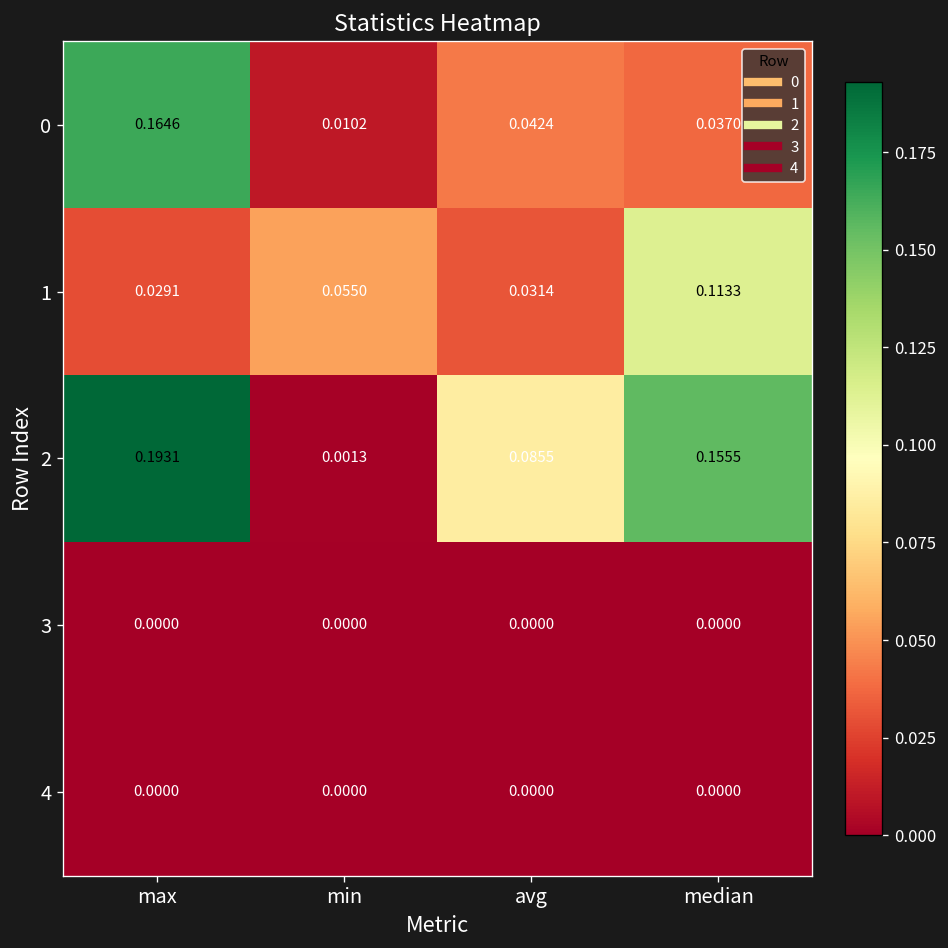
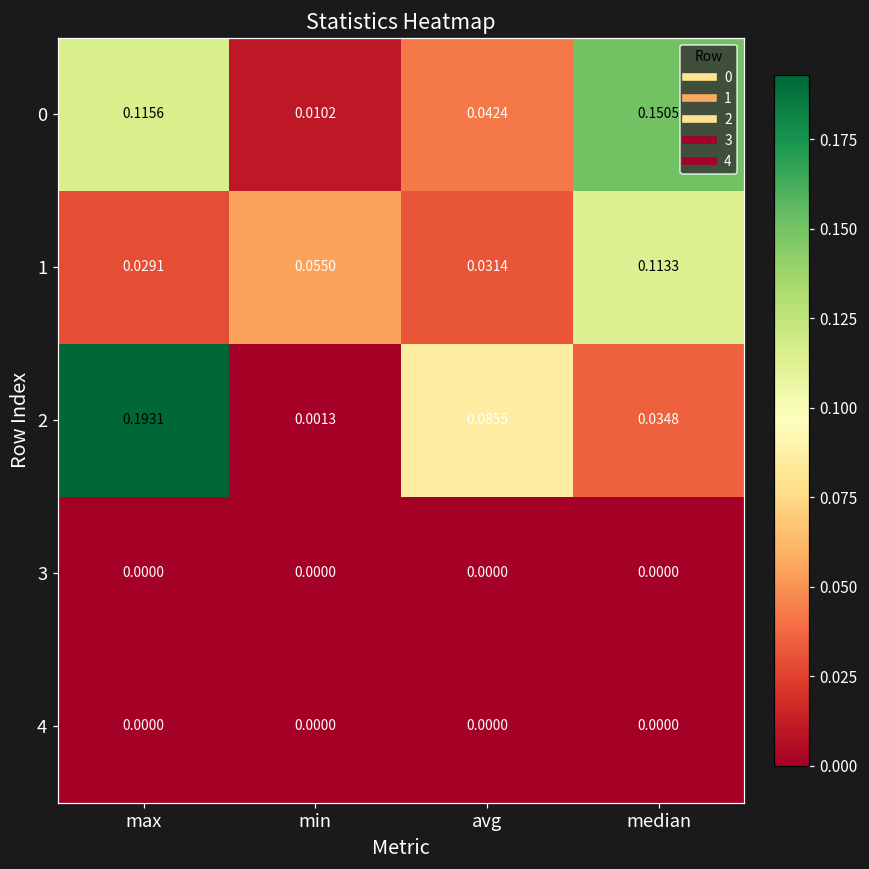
0, max: 0.1646 -> 0.1156
0, median: 0.0370 -> 0.1505
2, median: 0.1555 -> 0.0348
